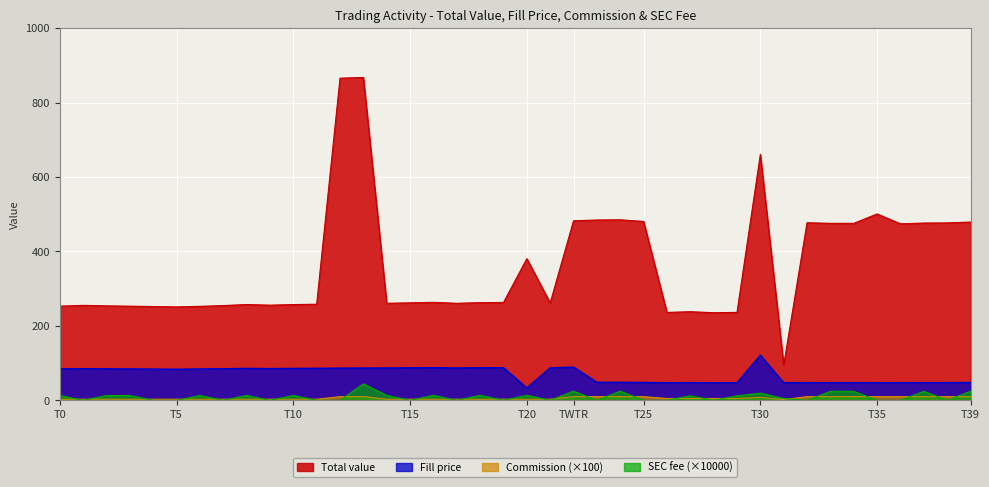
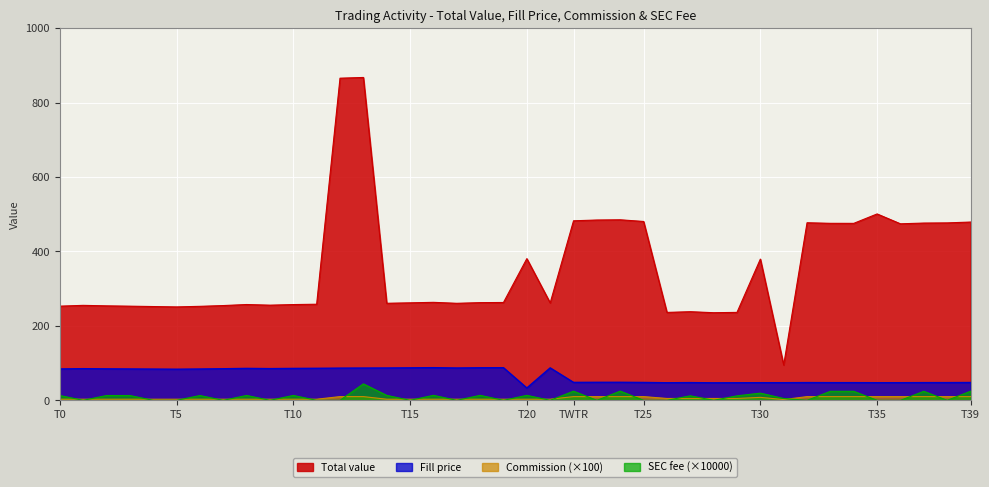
Fill price, TWTR: 90 -> 50
Total value, T30: 660 -> 380
Fill price, T30: 120 -> 50
